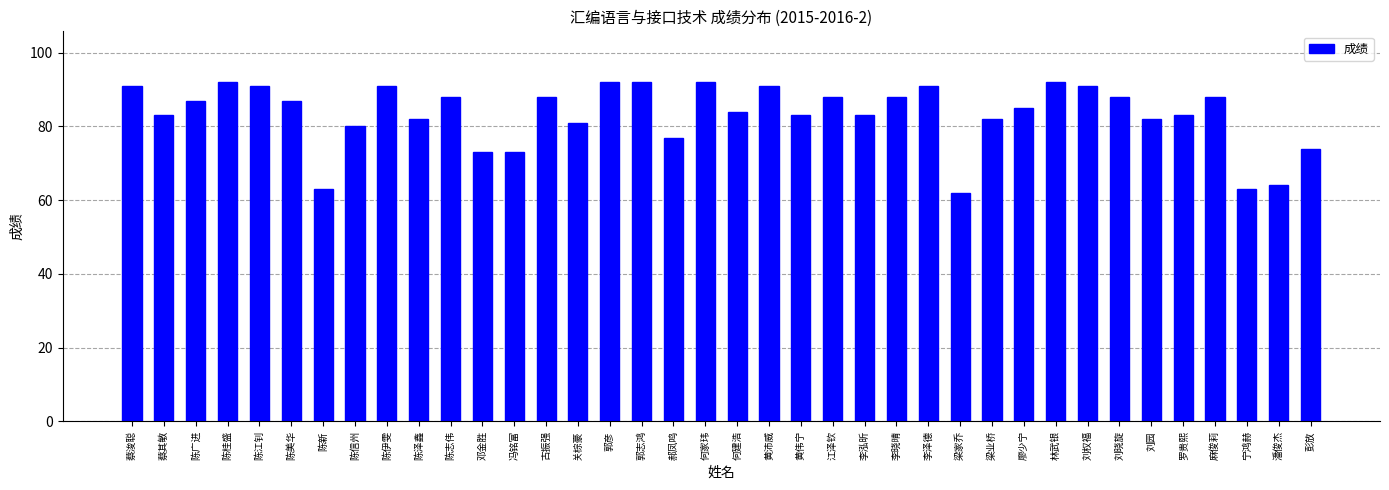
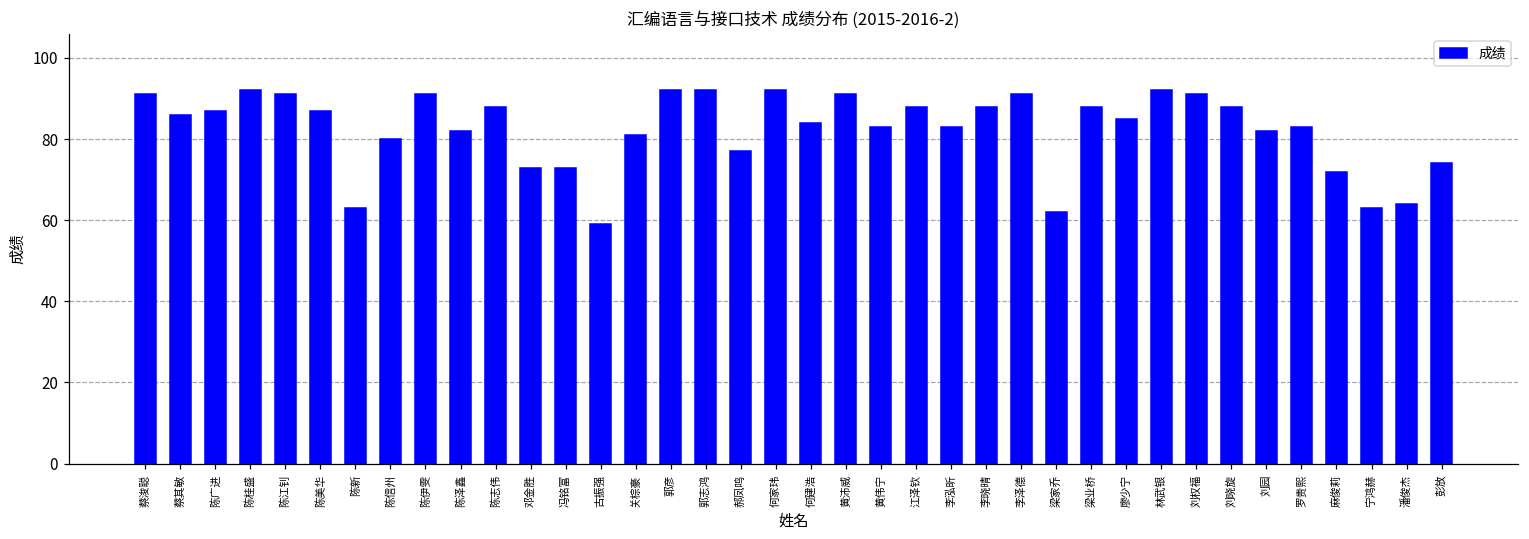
蔡其敏: 83 -> 86
古振强: 88 -> 59
梁业桥: 82 -> 88
麻俊莉: 88 -> 72
